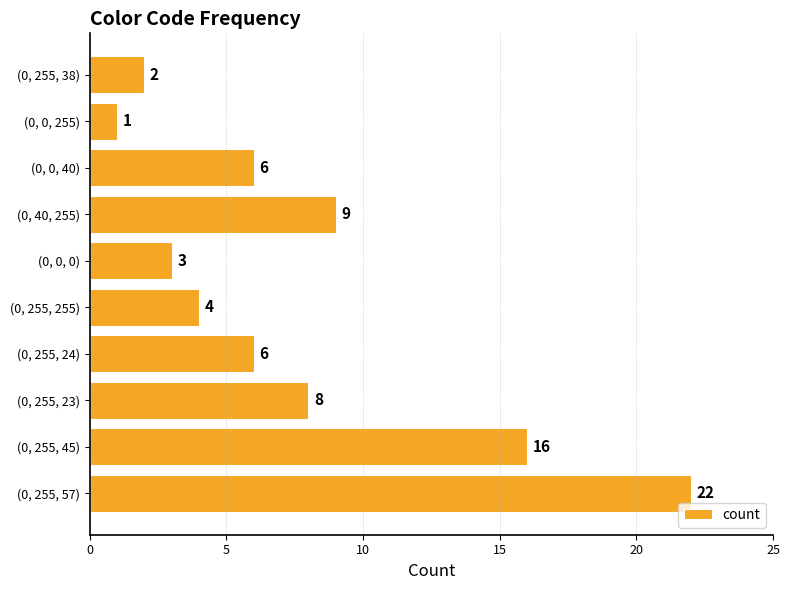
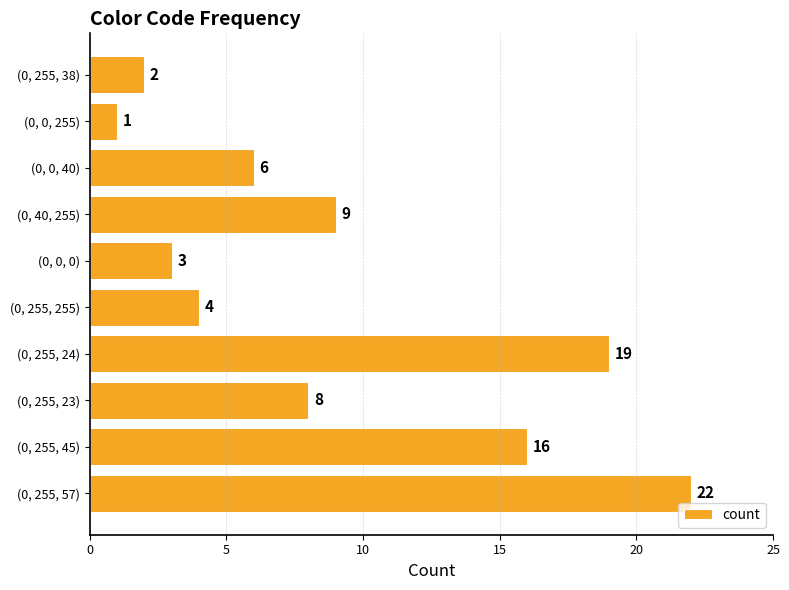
(0, 255, 24): 6 -> 19
